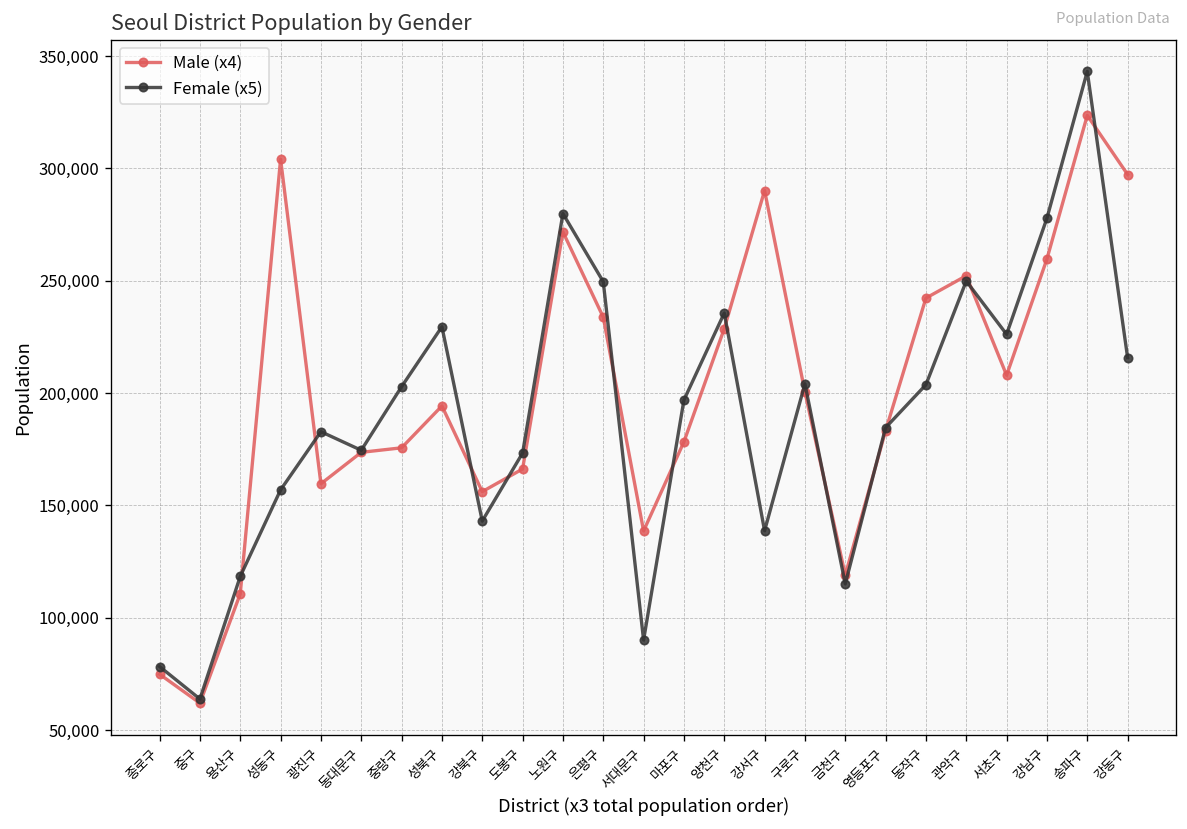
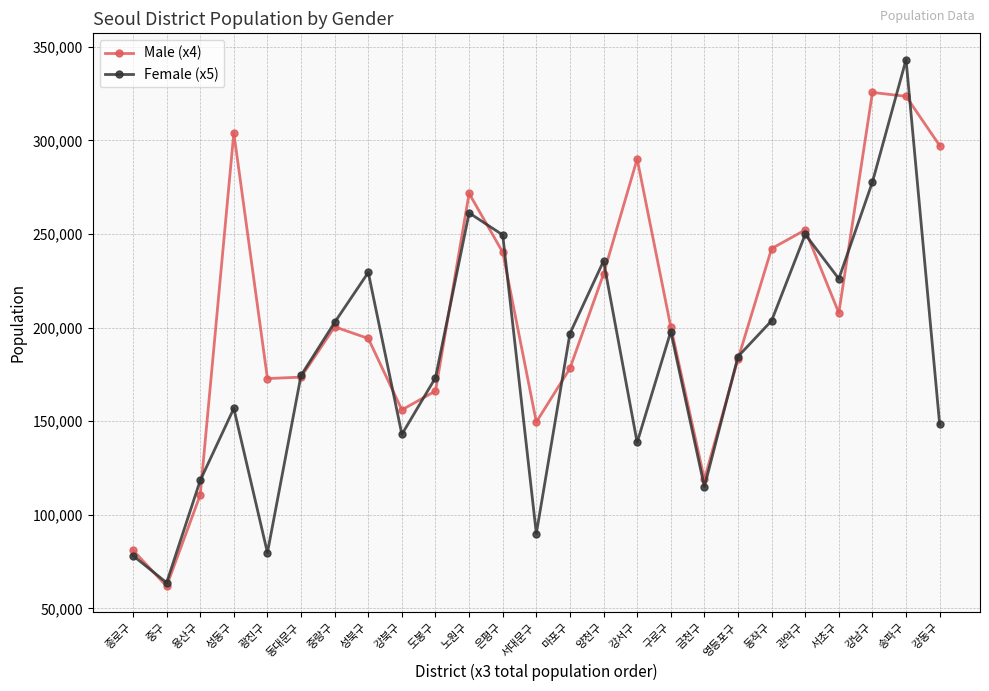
Male (x4), 종로구: 75,000 -> 81,000
Male (x4), 광진구: 160,000 -> 173,000
Female (x5), 광진구: 183,000 -> 80,000
Male (x4), 중랑구: 176,000 -> 200,000
Female (x5), 노원구: 280,000 -> 261,000
Male (x4), 은평구: 234,000 -> 240,000
Male (x4), 서대문구: 139,000 -> 150,000
Female (x5), 구로구: 204,000 -> 198,000
Male (x4), 강남구: 260,000 -> 326,000
Female (x5), 강동구: 216,000 -> 148,000
